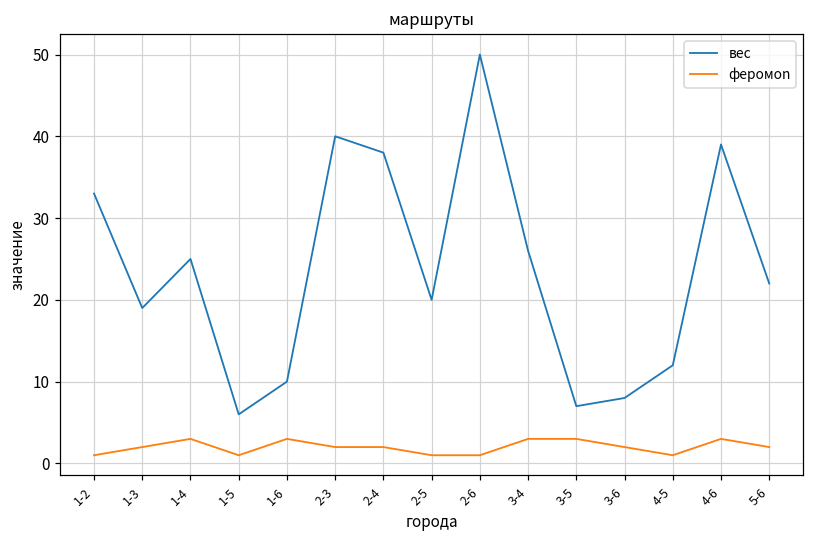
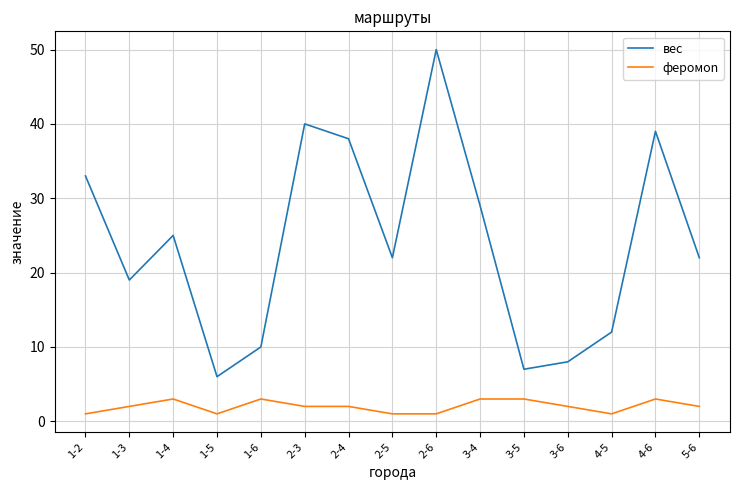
вec, 2-5: 20 -> 22
вec, 3-4: 26 -> 29
